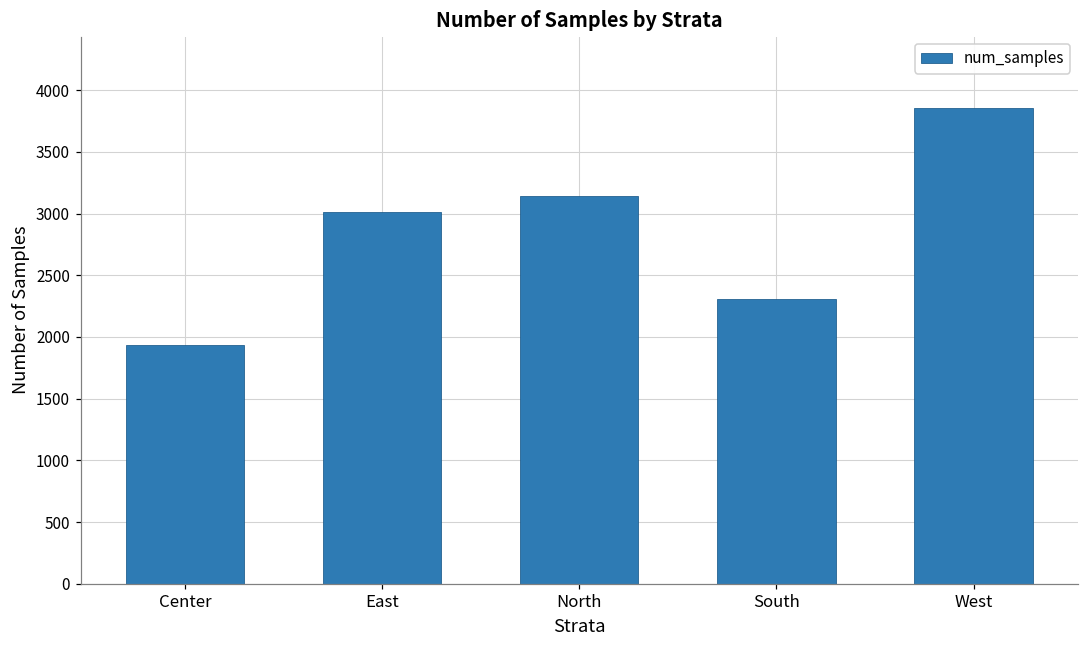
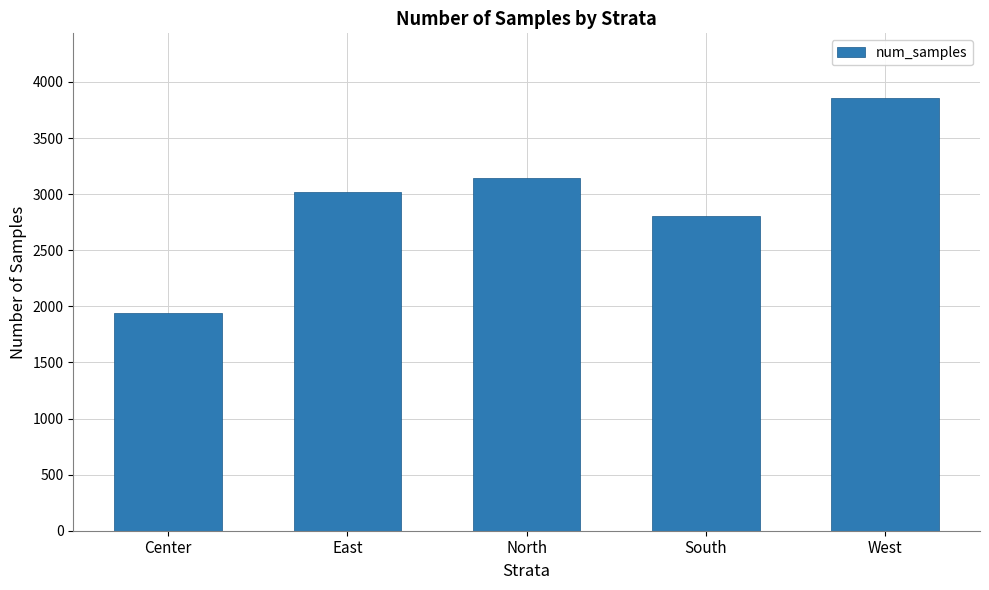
South: 2310 -> 2800
